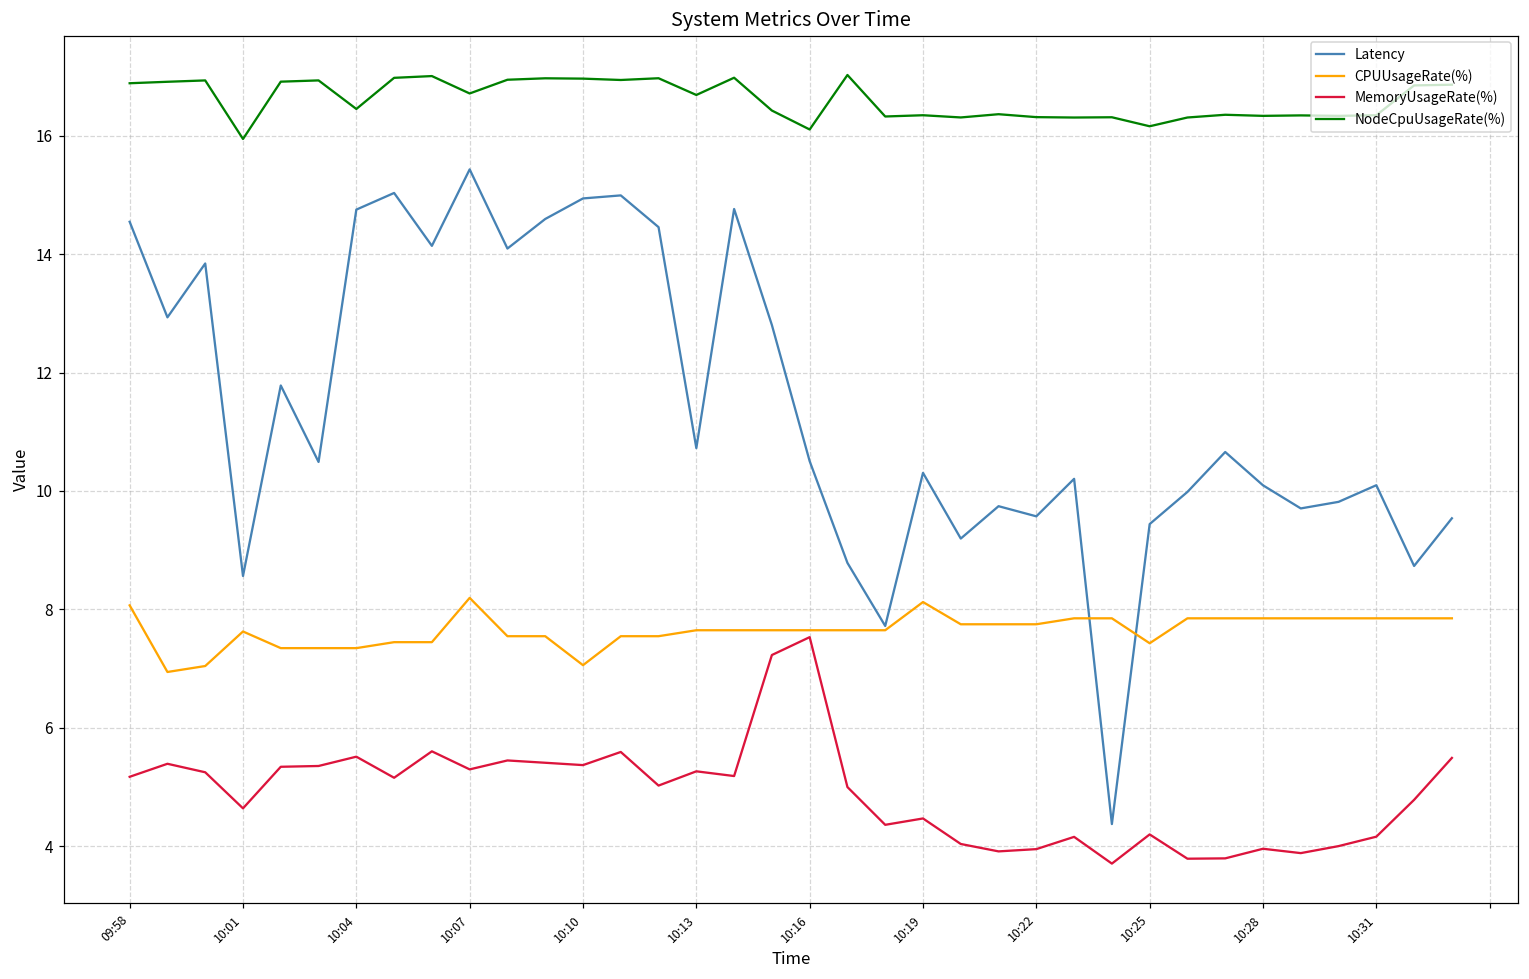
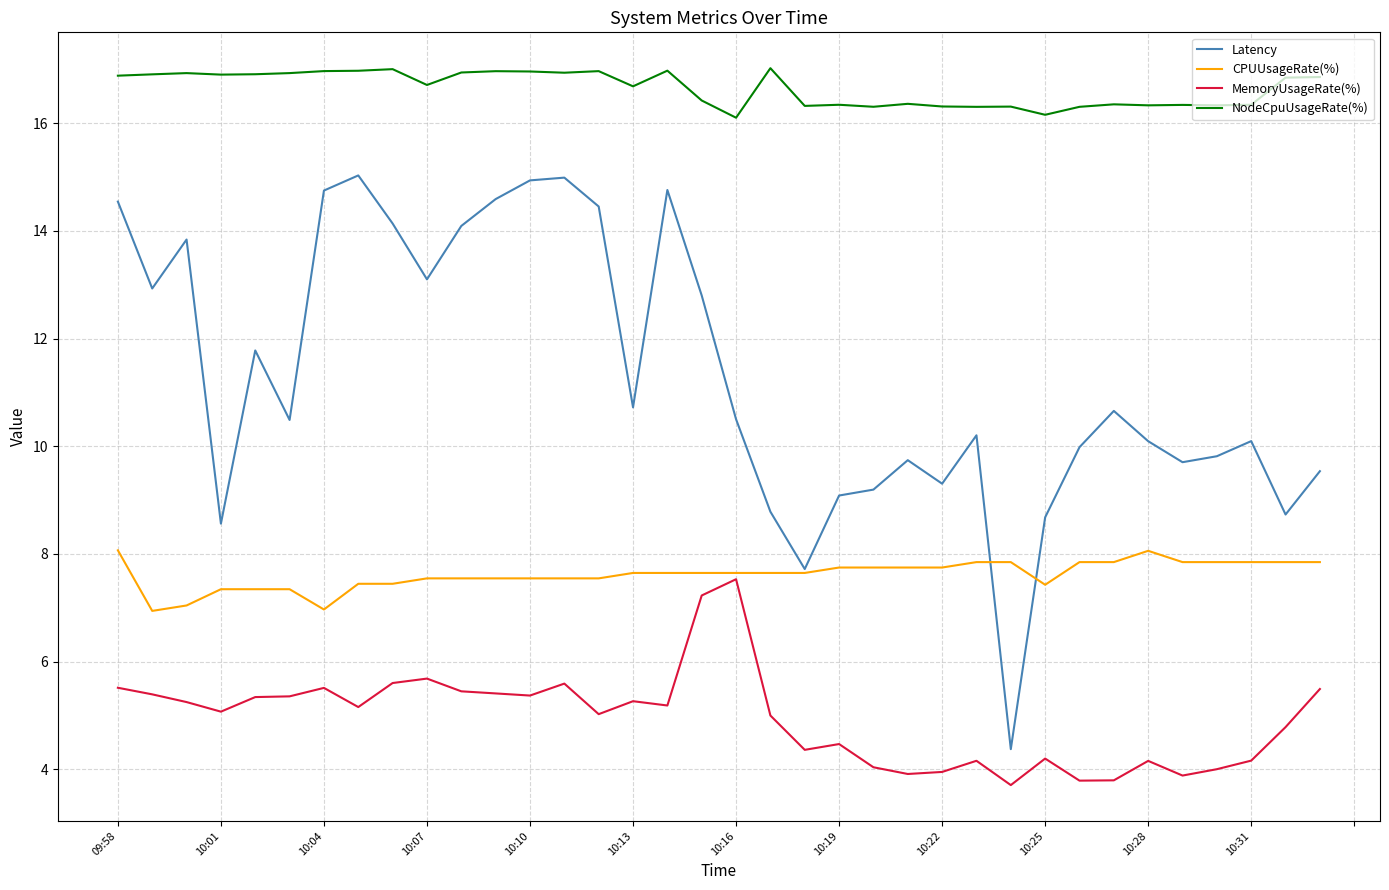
MemoryUsageRate(%), 09:58: 5.2 -> 5.5
CPUUsageRate(%), 10:01: 7.6 -> 7.3
MemoryUsageRate(%), 10:01: 4.6 -> 5.1
NodeCpuUsageRate(%), 10:01: 15.9 -> 16.9
CPUUsageRate(%), 10:04: 7.3 -> 7.0
NodeCpuUsageRate(%), 10:04: 16.5 -> 17.0
Latency, 10:07: 15.4 -> 13.1
CPUUsageRate(%), 10:07: 8.2 -> 7.5
MemoryUsageRate(%), 10:07: 5.3 -> 5.7
CPUUsageRate(%), 10:10: 7.1 -> 7.5
Latency, 10:19: 10.3 -> 9.1
CPUUsageRate(%), 10:19: 8.1 -> 7.7
Latency, 10:22: 9.6 -> 9.3
Latency, 10:25: 9.4 -> 8.7
CPUUsageRate(%), 10:28: 7.8 -> 8.1
MemoryUsageRate(%), 10:28: 4.0 -> 4.2
